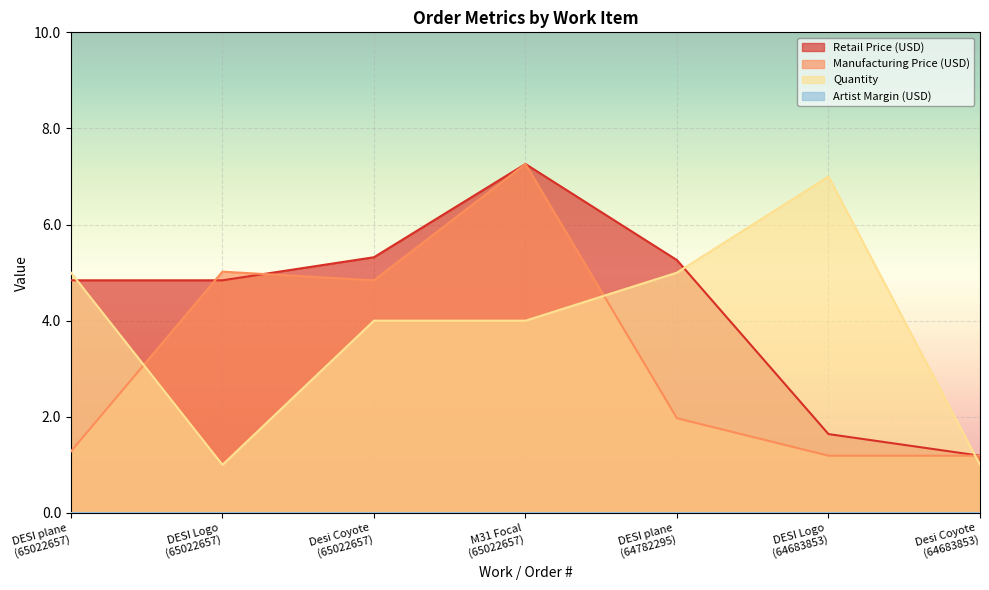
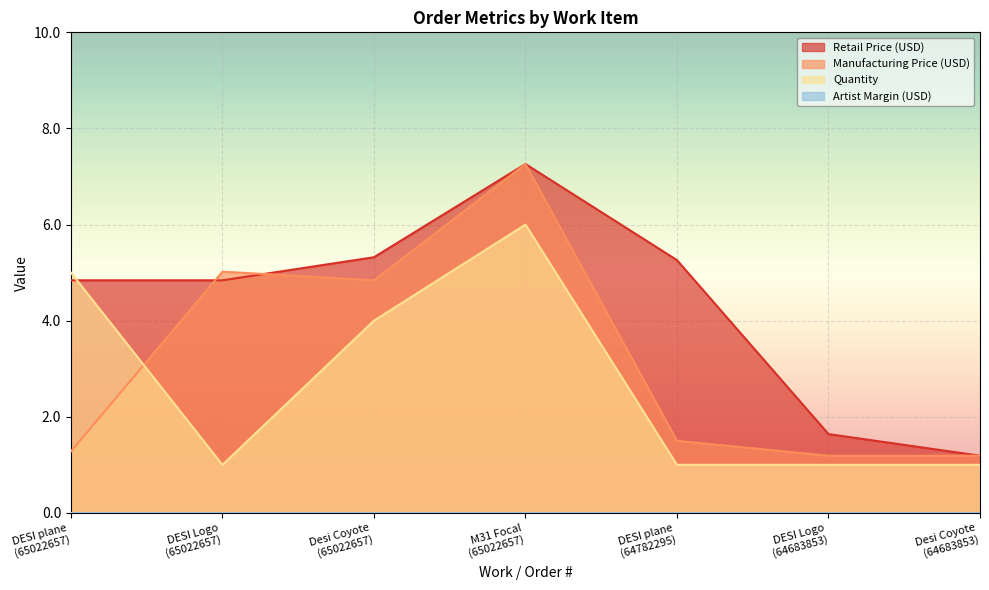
Quantity, M31 Focal (65022657): 4 -> 6
Manufacturing Price (USD), DESI plane (64782295): 2.0 -> 1.5
Quantity, DESI plane (64782295): 5 -> 1
Quantity, DESI Logo (64683853): 7 -> 1
